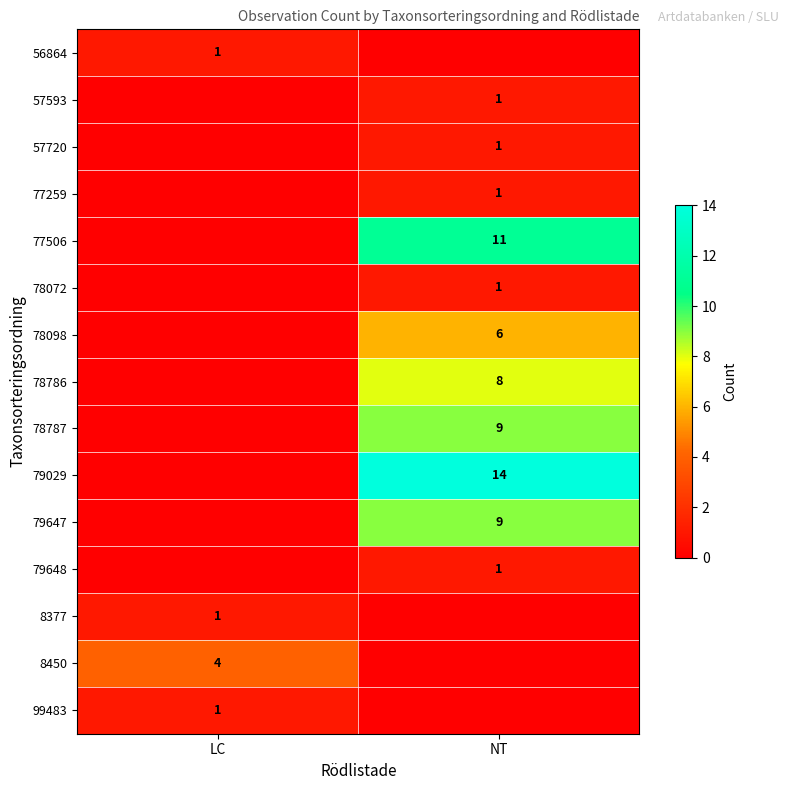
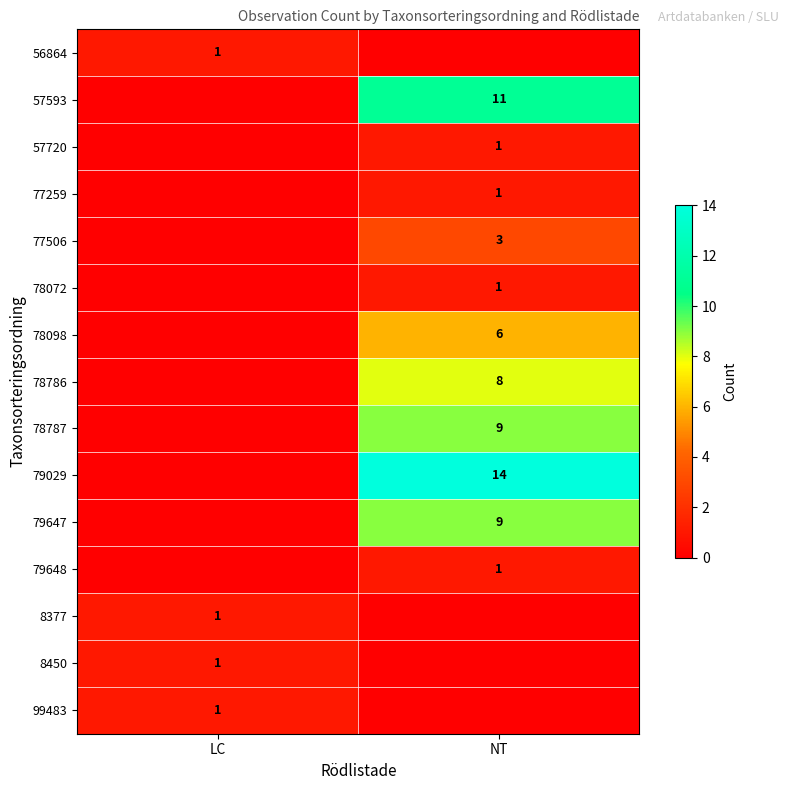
57593, NT: 1 -> 11
77506, NT: 11 -> 3
8450, LC: 4 -> 1
